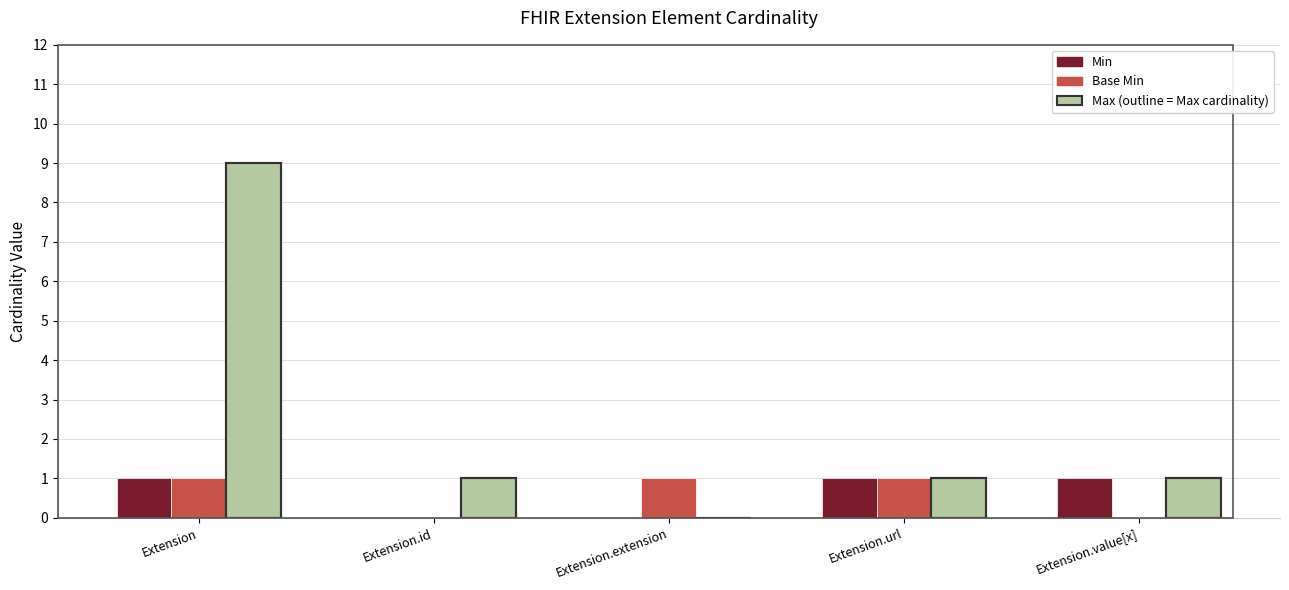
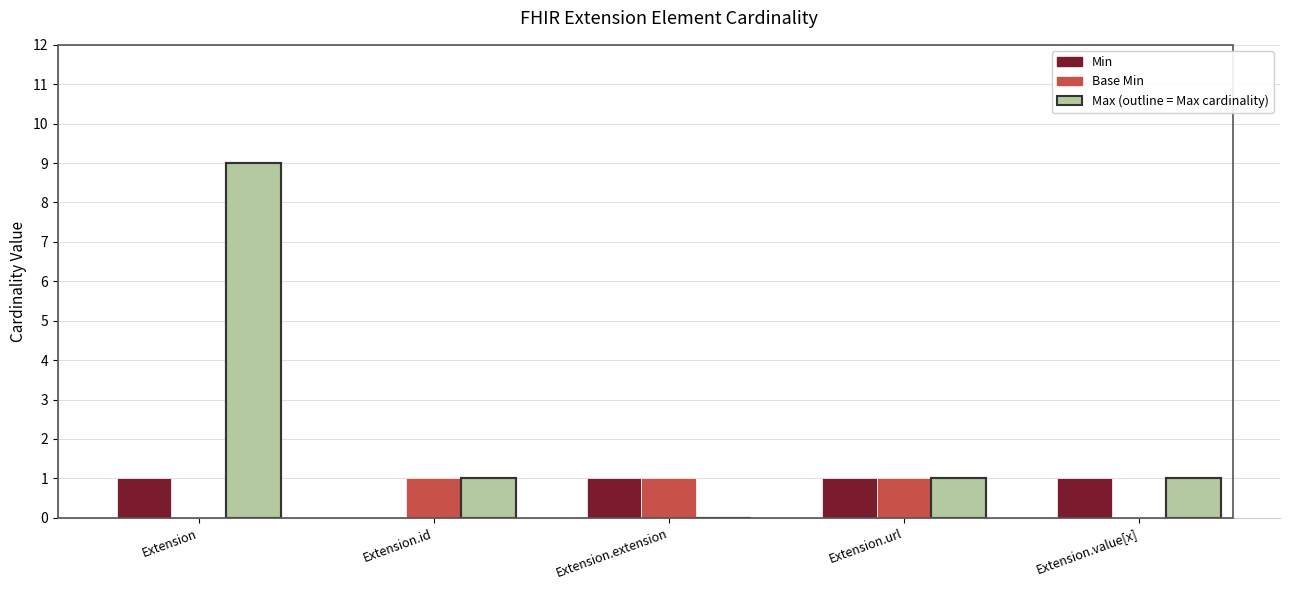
Base Min, Extension: 1 -> 0
Base Min, Extension.id: 0 -> 1
Min, Extension.extension: 0 -> 1
